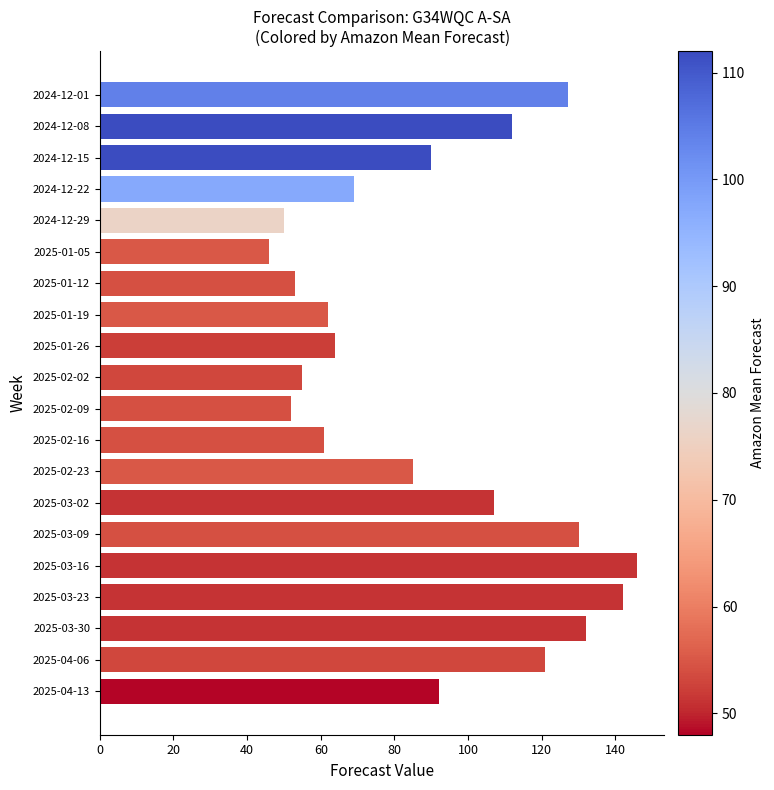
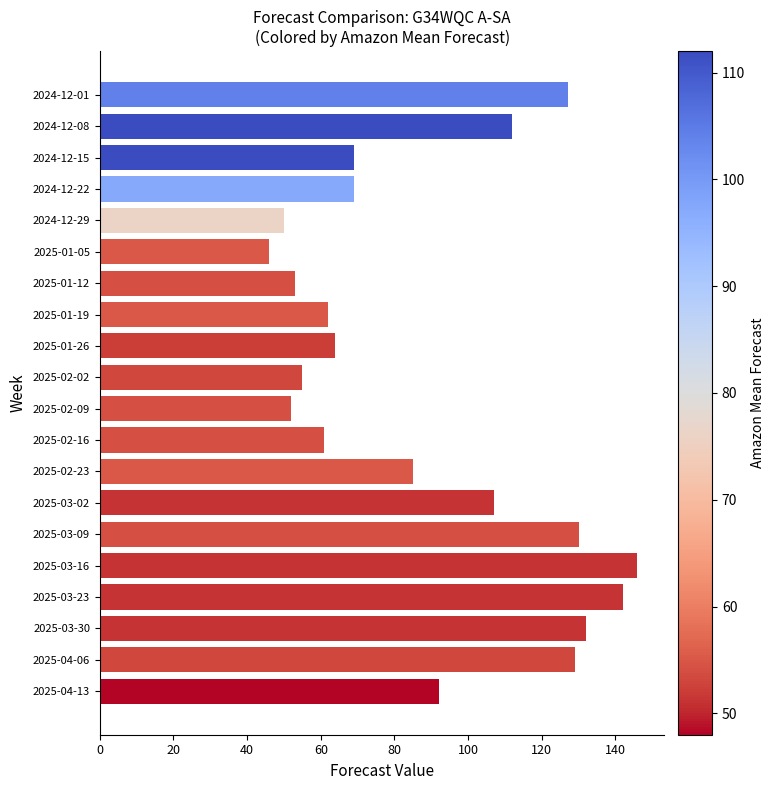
2024-12-15: 90 -> 69
2025-04-06: 121 -> 129
